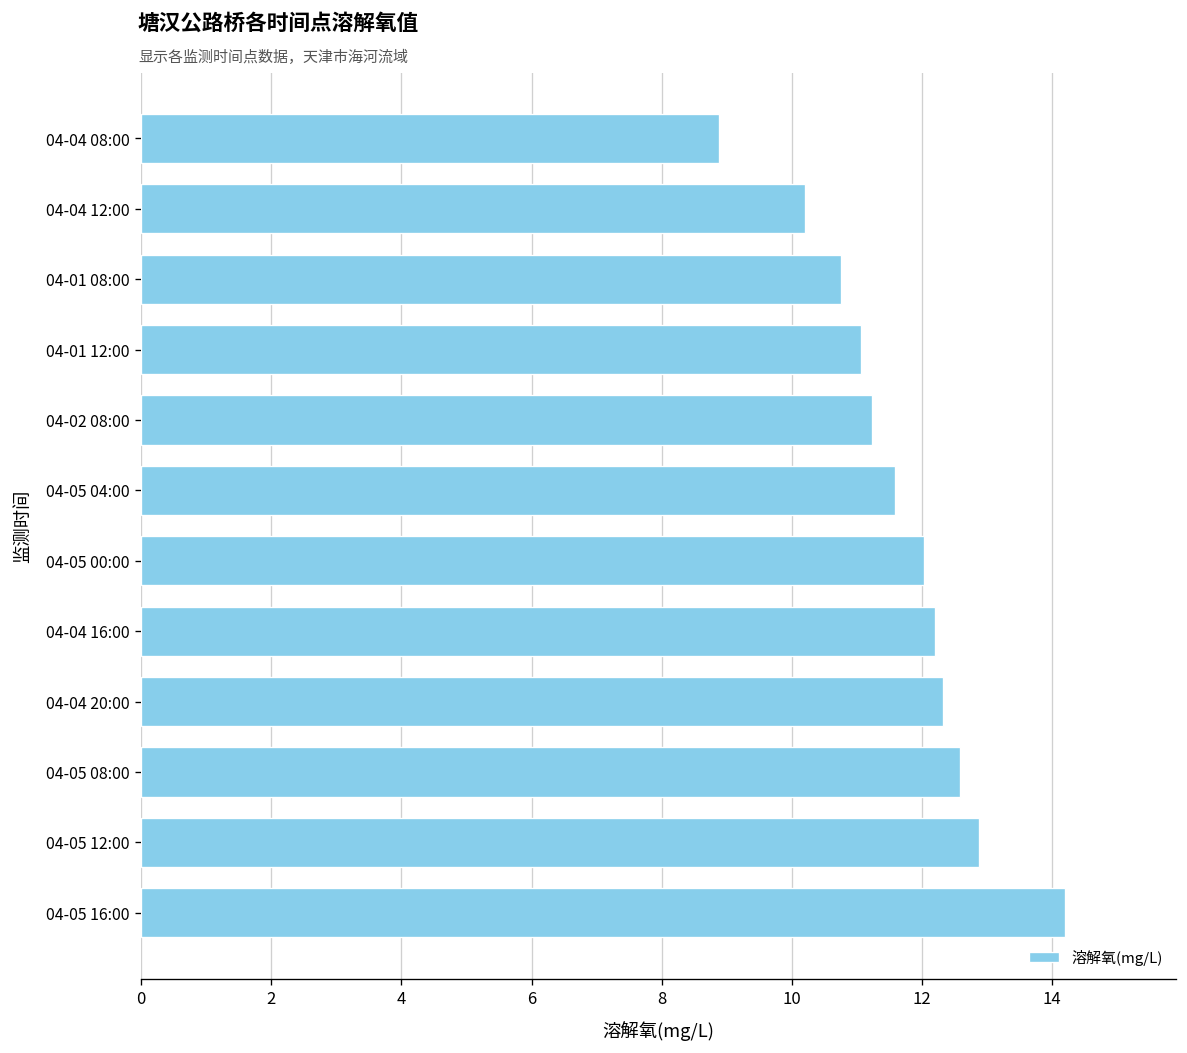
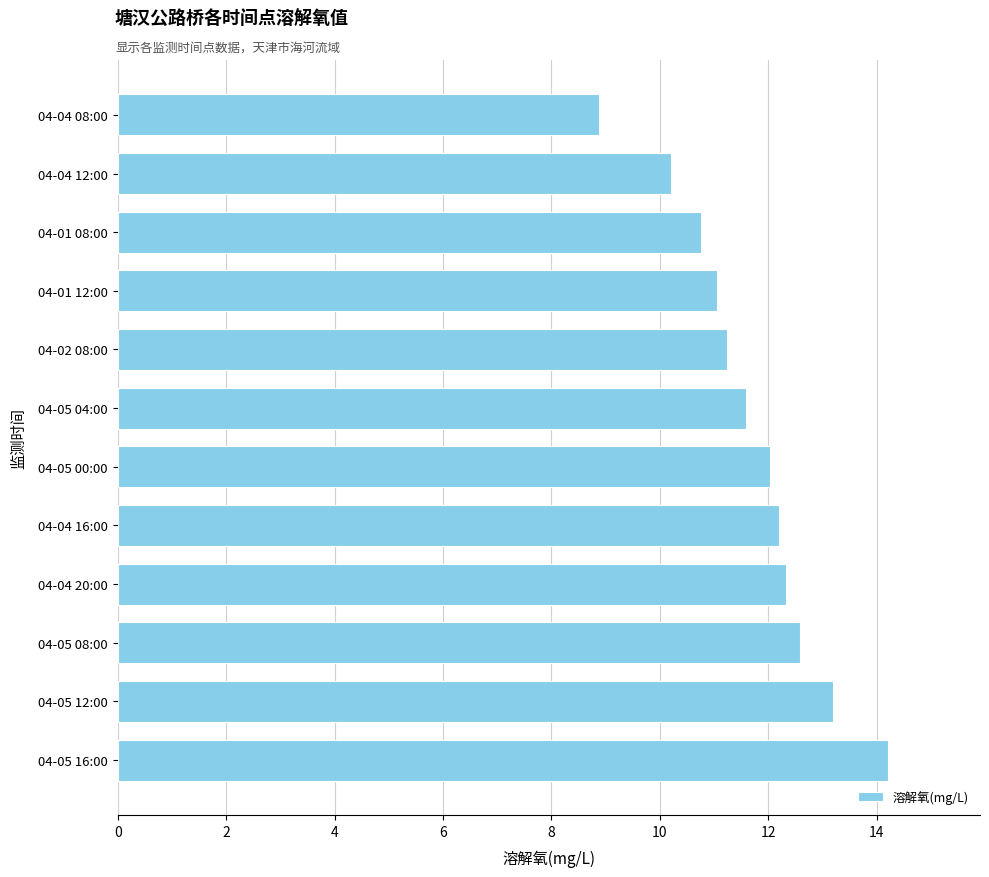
04-05 12:00: 12.9 -> 13.2
